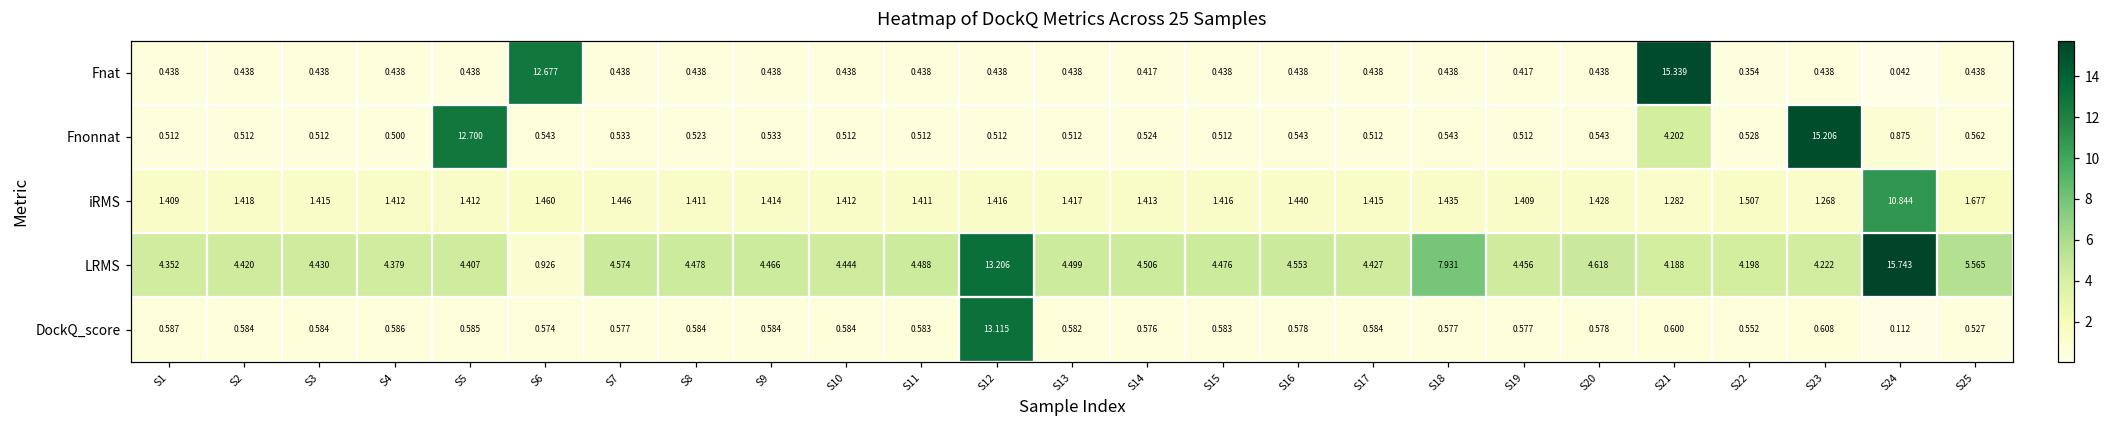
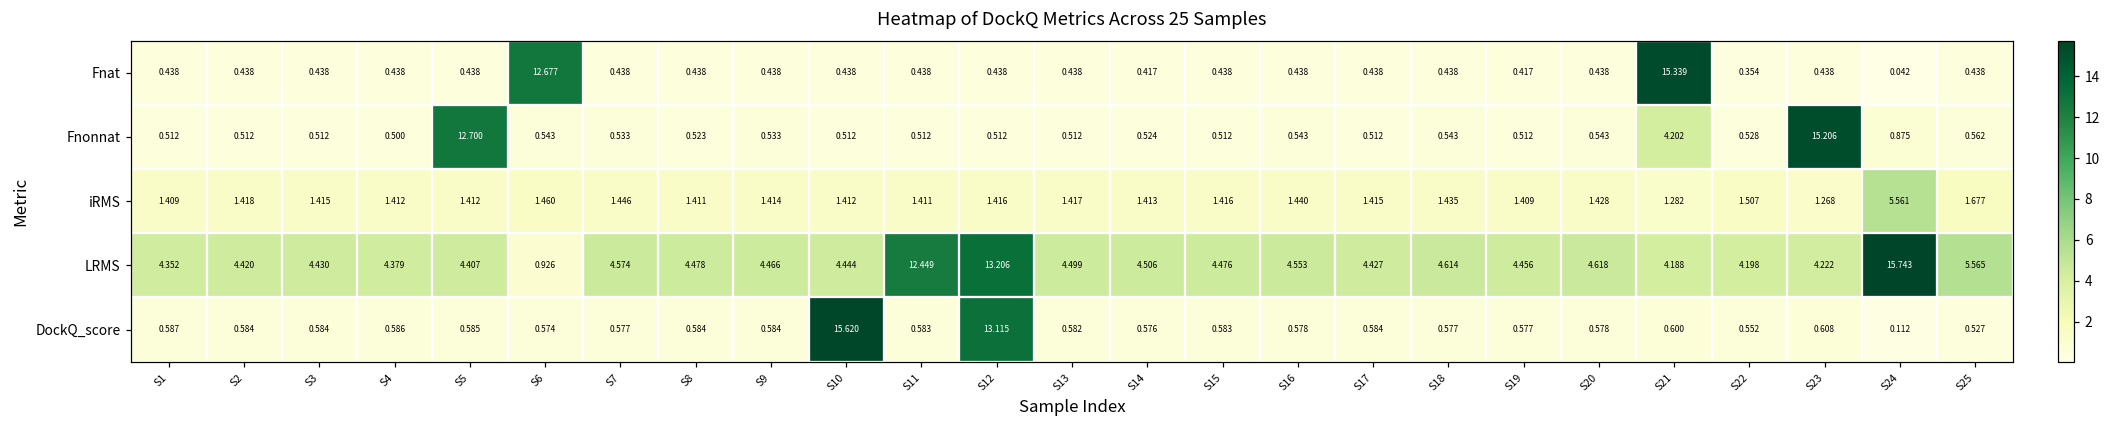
iRMS, S24: 10.844 -> 5.561
LRMS, S11: 4.488 -> 12.449
LRMS, S18: 7.931 -> 4.614
DockQ_score, S10: 0.584 -> 15.620
